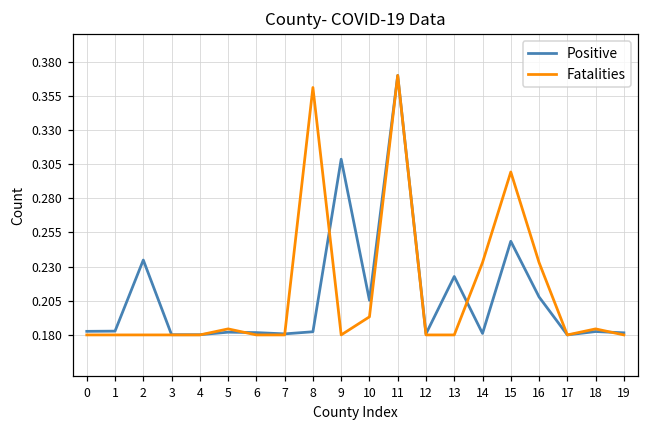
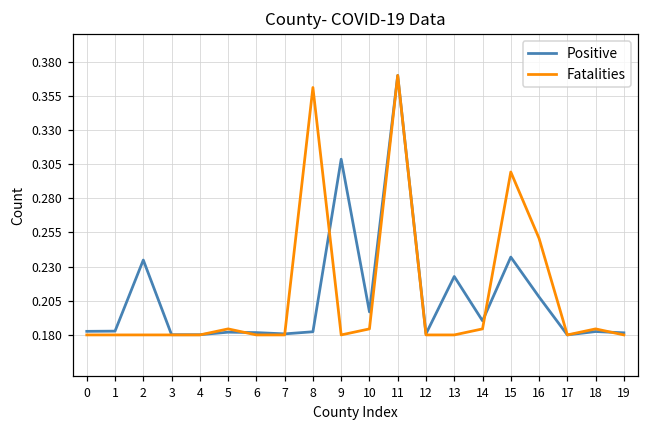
Positive, 10: 0.205 -> 0.197
Fatalities, 10: 0.193 -> 0.184
Positive, 14: 0.181 -> 0.190
Fatalities, 14: 0.233 -> 0.184
Positive, 15: 0.249 -> 0.237
Fatalities, 16: 0.233 -> 0.251
